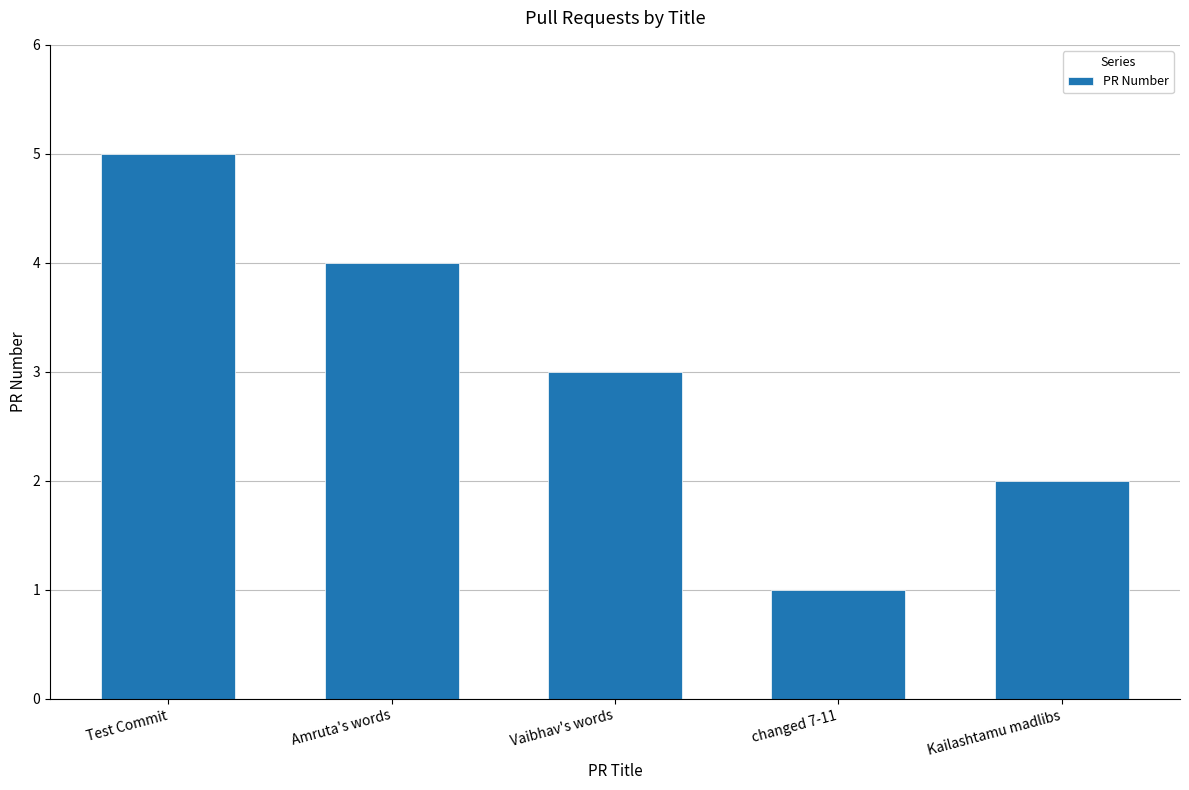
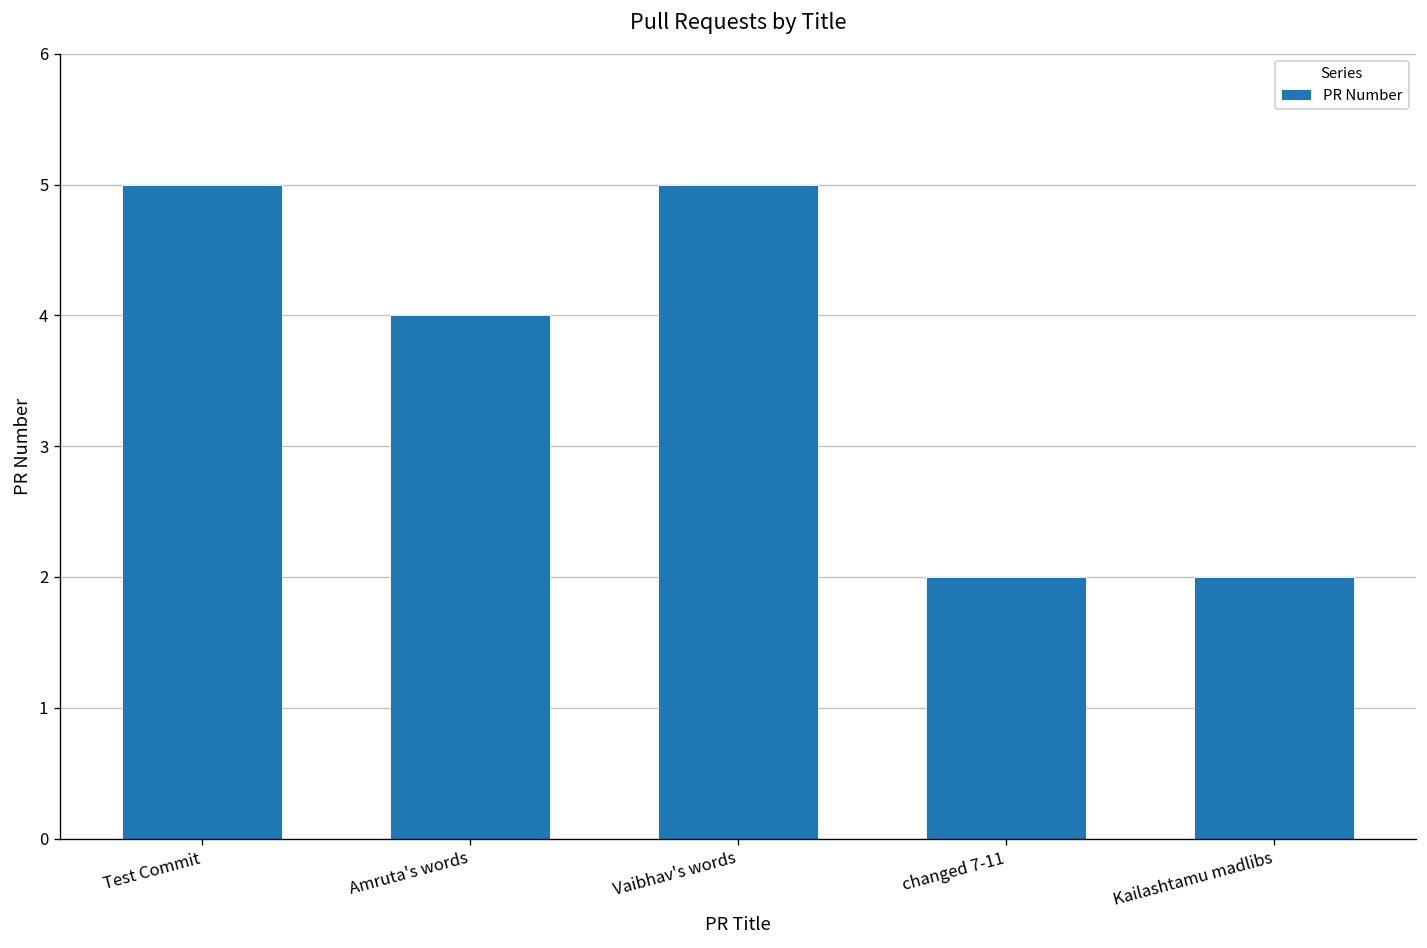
Vaibhav's words: 3 -> 5
changed 7-11: 1 -> 2
